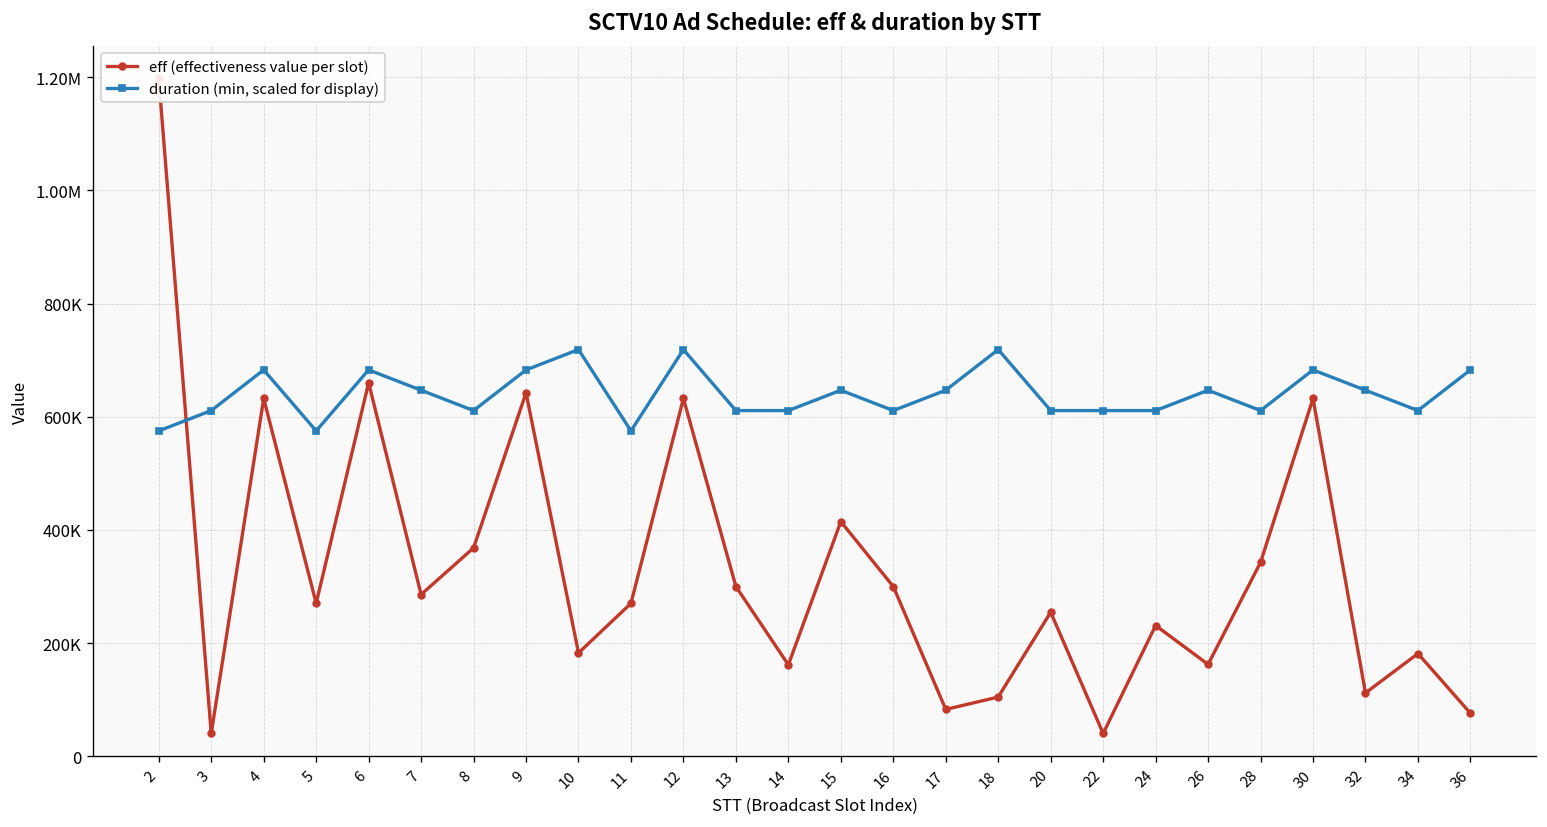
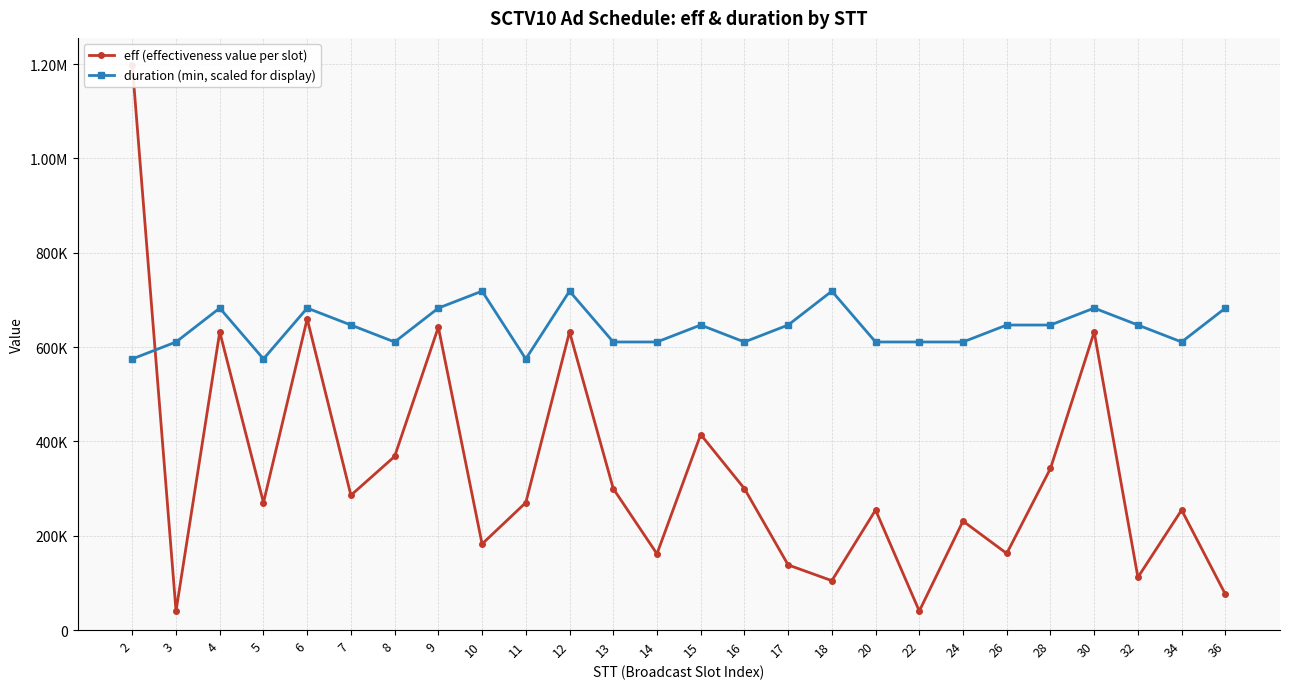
eff (effectiveness value per slot), 17: 80000 -> 140000
duration (min, scaled for display), 28: 610000 -> 650000
eff (effectiveness value per slot), 34: 180000 -> 250000
